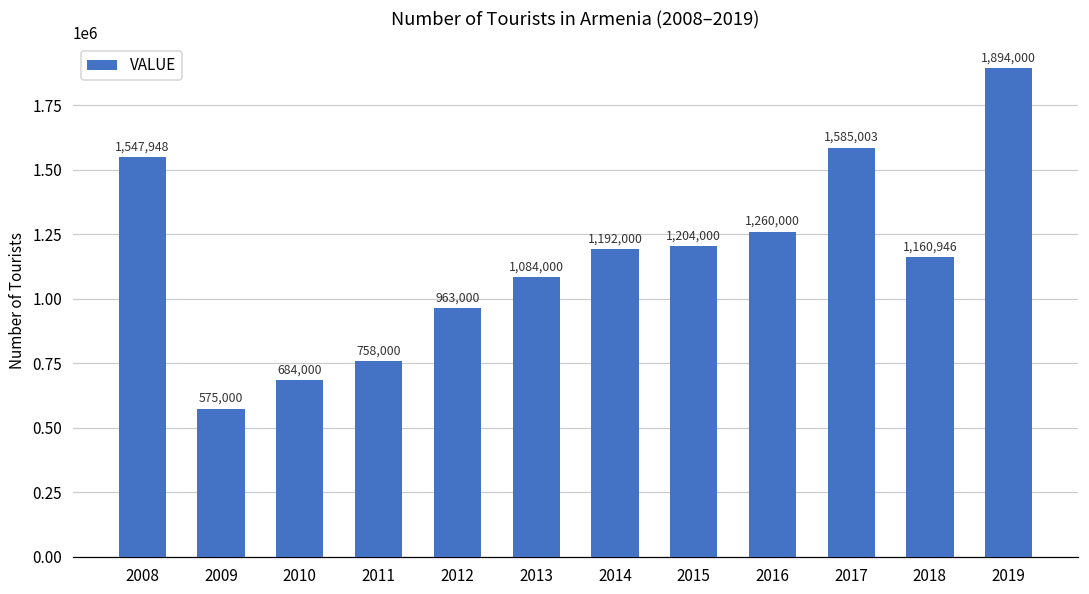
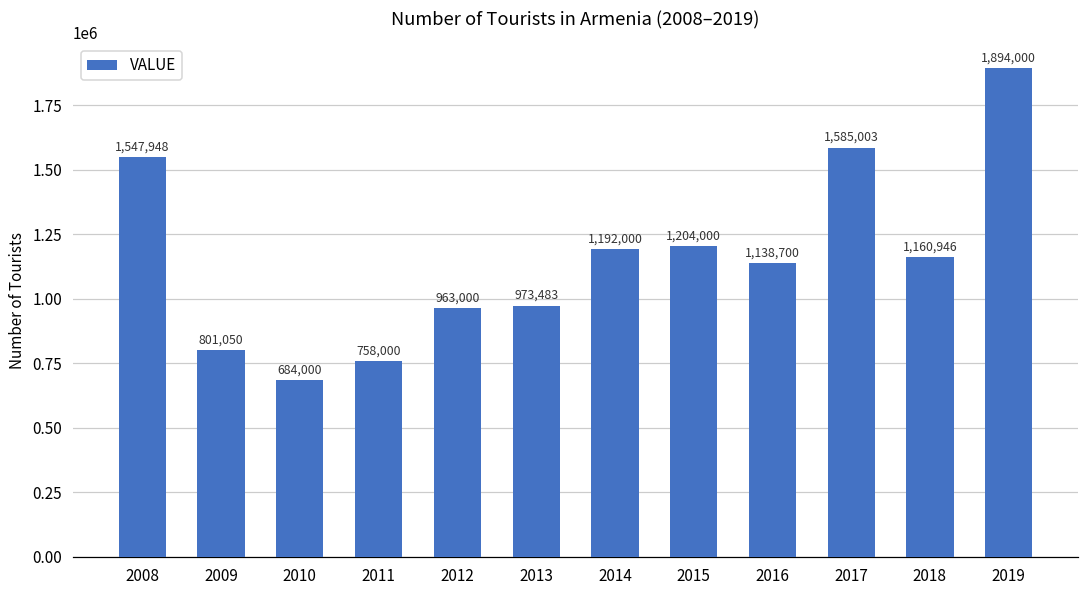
2009: 575,000 -> 801,050
2013: 1,084,000 -> 973,483
2016: 1,260,000 -> 1,138,700
